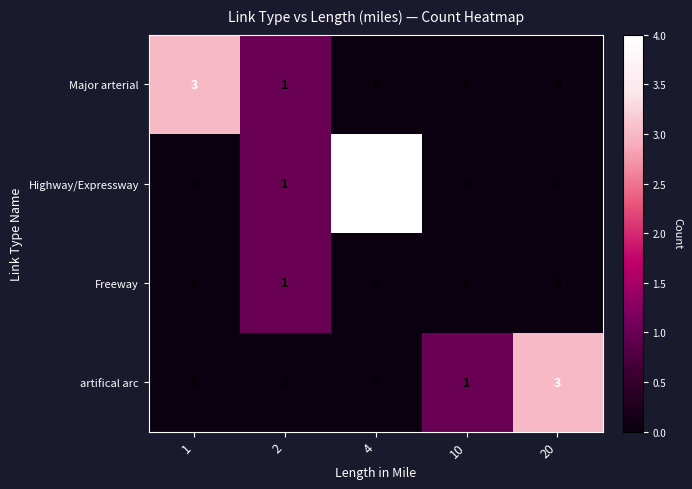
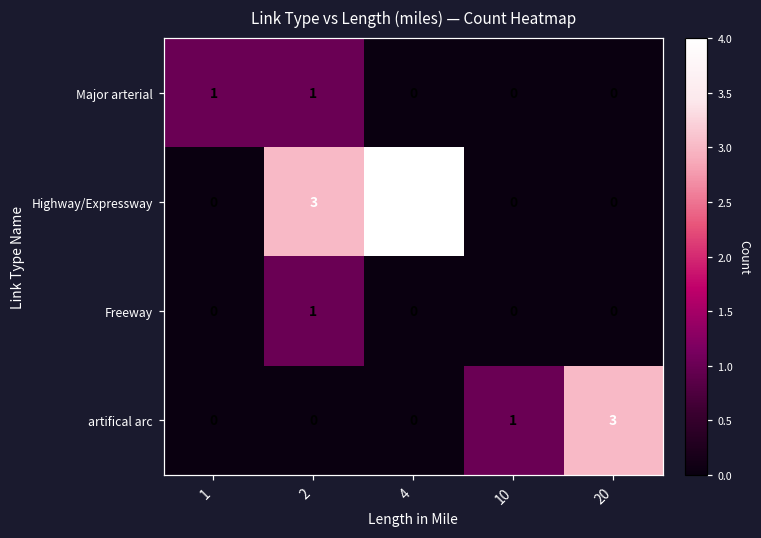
Major arterial, 1: 3 -> 1
Highway/Expressway, 2: 1 -> 3
